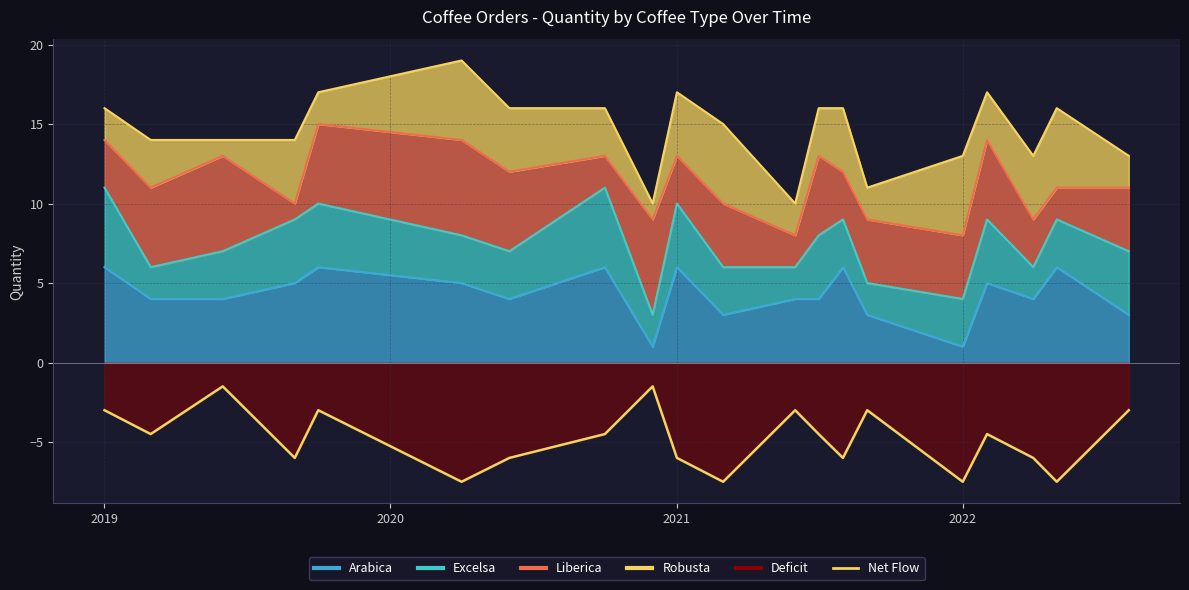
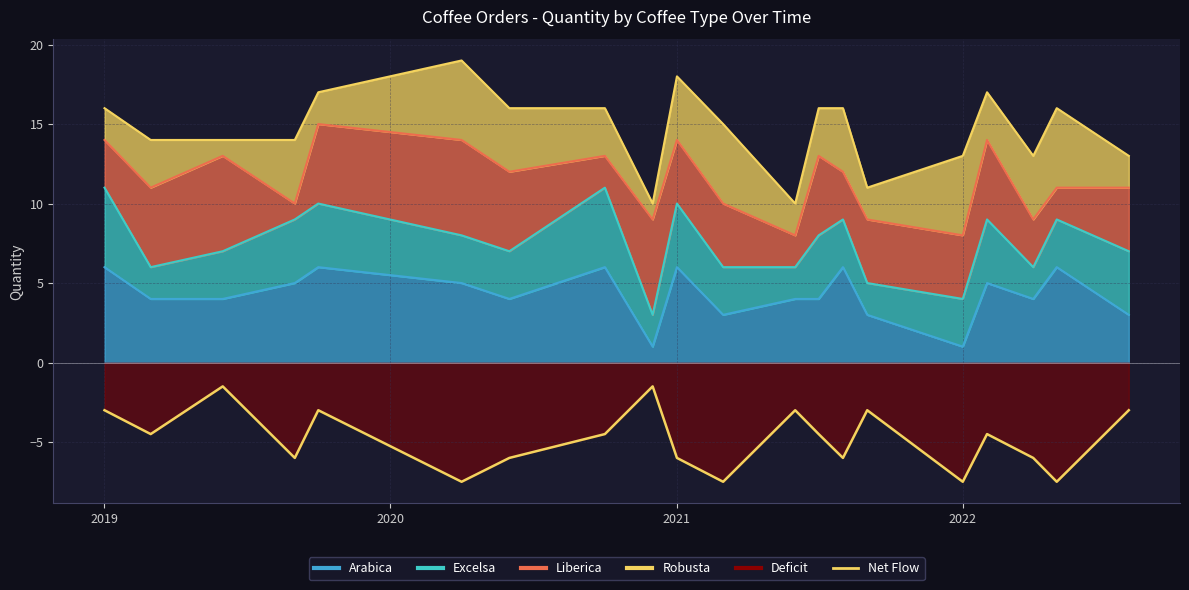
Liberica, 2021: 3 -> 4
